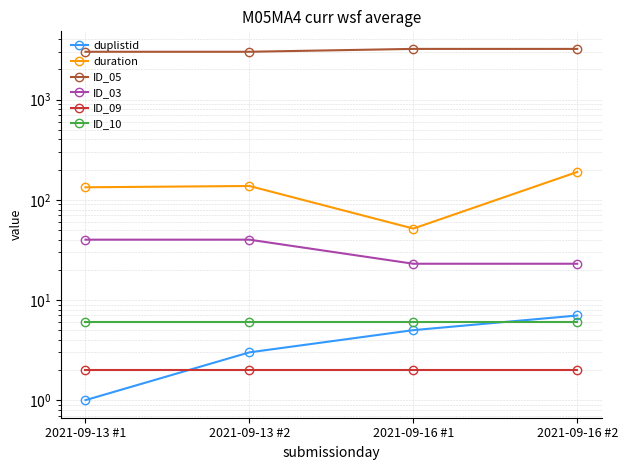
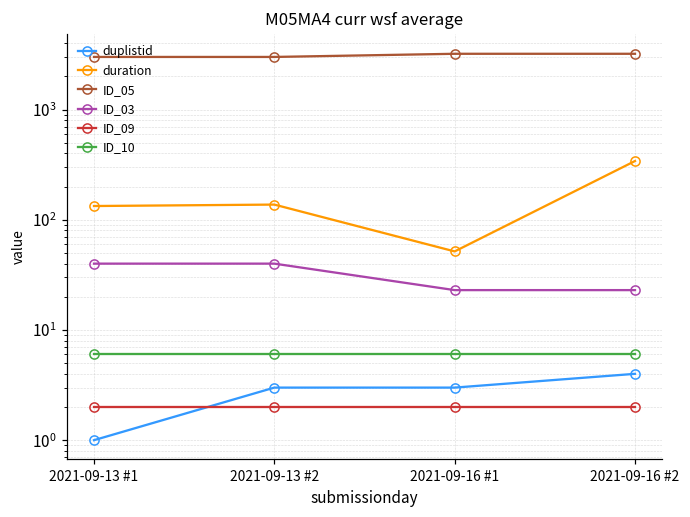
duplistid, 2021-09-16 #1: 5 -> 3
duplistid, 2021-09-16 #2: 7 -> 4
duration, 2021-09-16 #2: 190 -> 340
